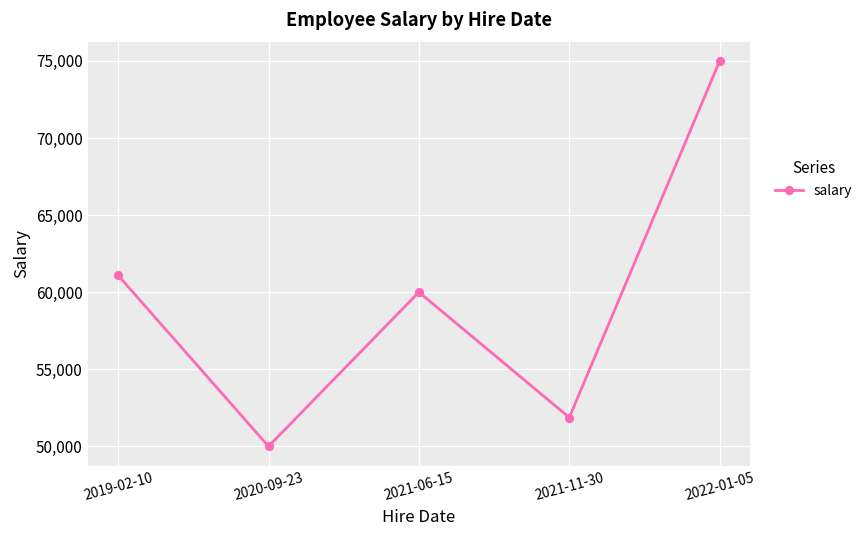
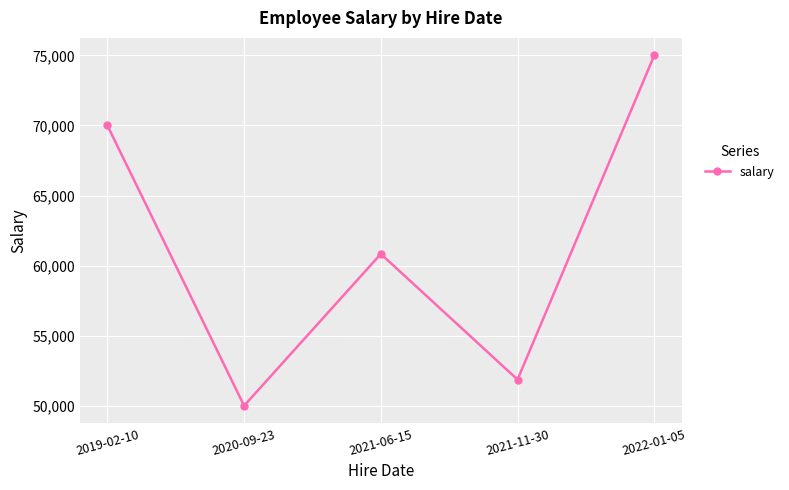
2019-02-10: 61,100 -> 70,000
2021-06-15: 60,000 -> 60,800
